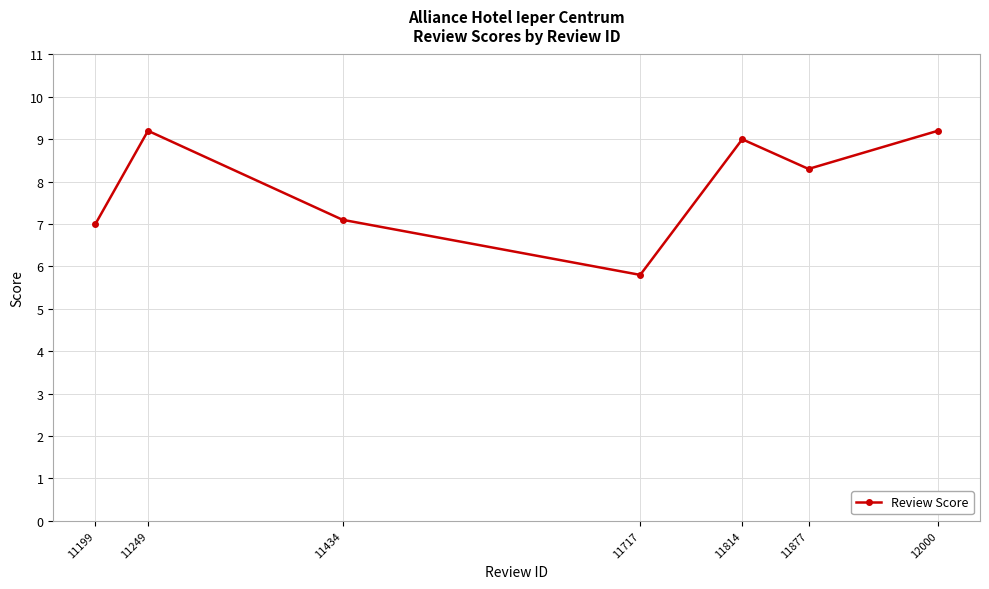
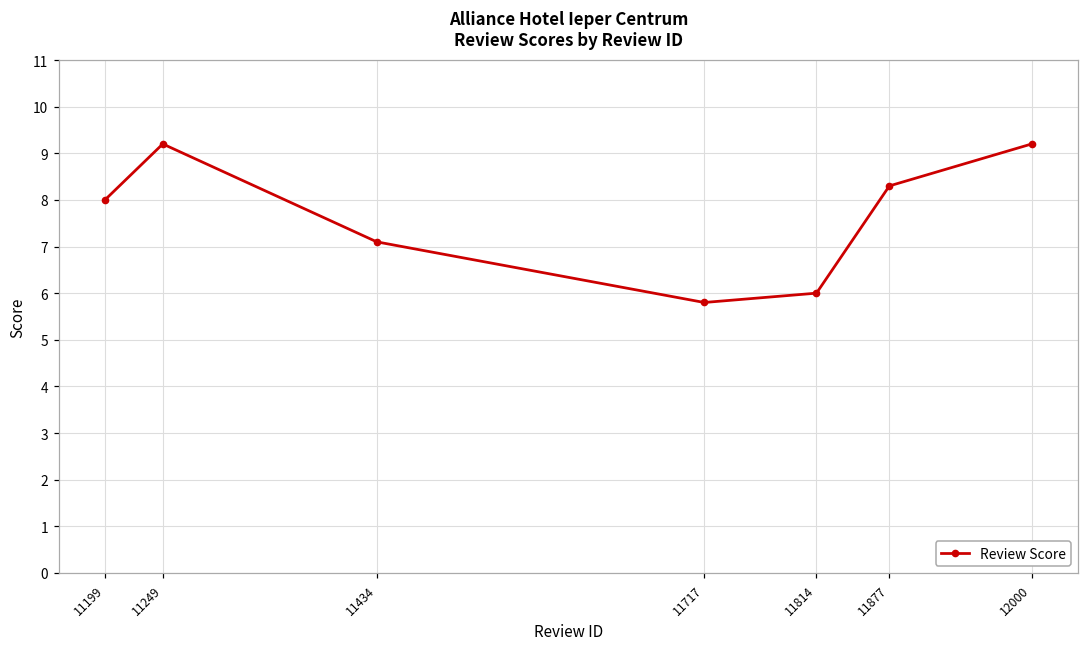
11199: 7 -> 8
11814: 9 -> 6
